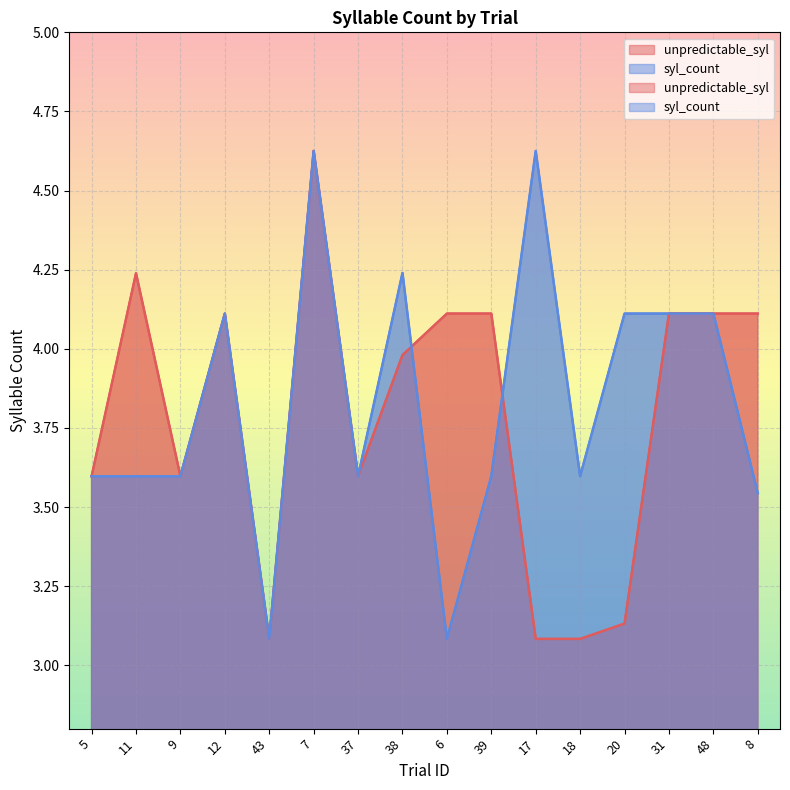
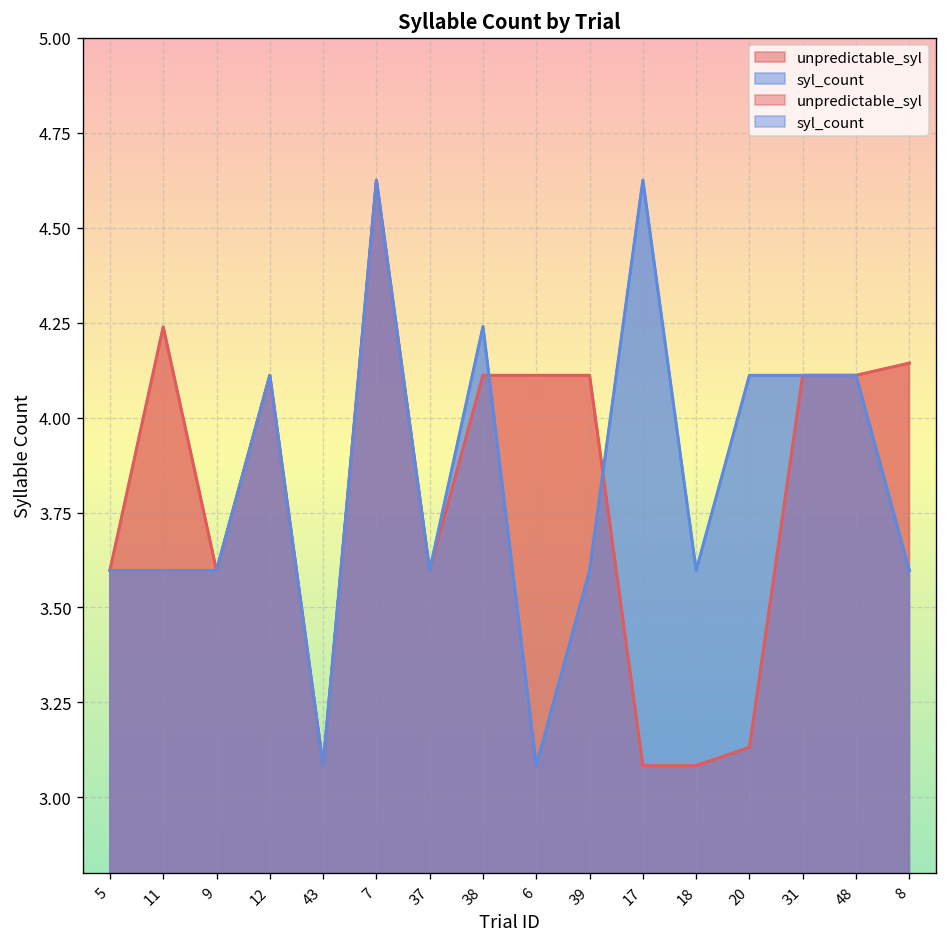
unpredictable_syl, 38: 3.98 -> 4.11
unpredictable_syl, 8: 4.11 -> 4.14
syl_count, 8: 3.54 -> 3.60
